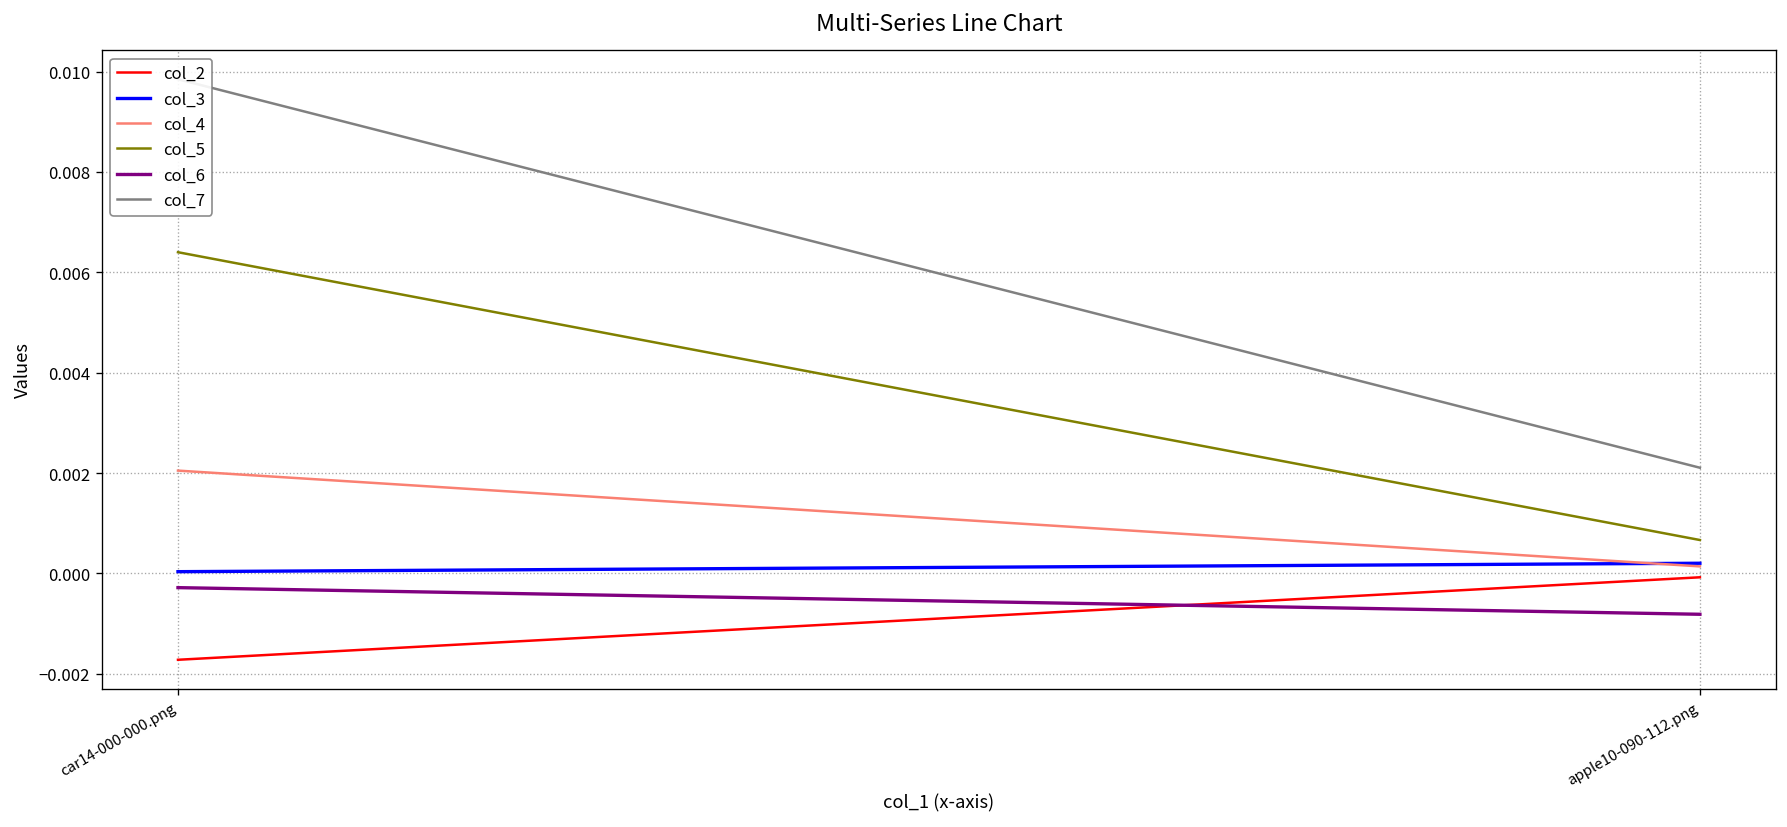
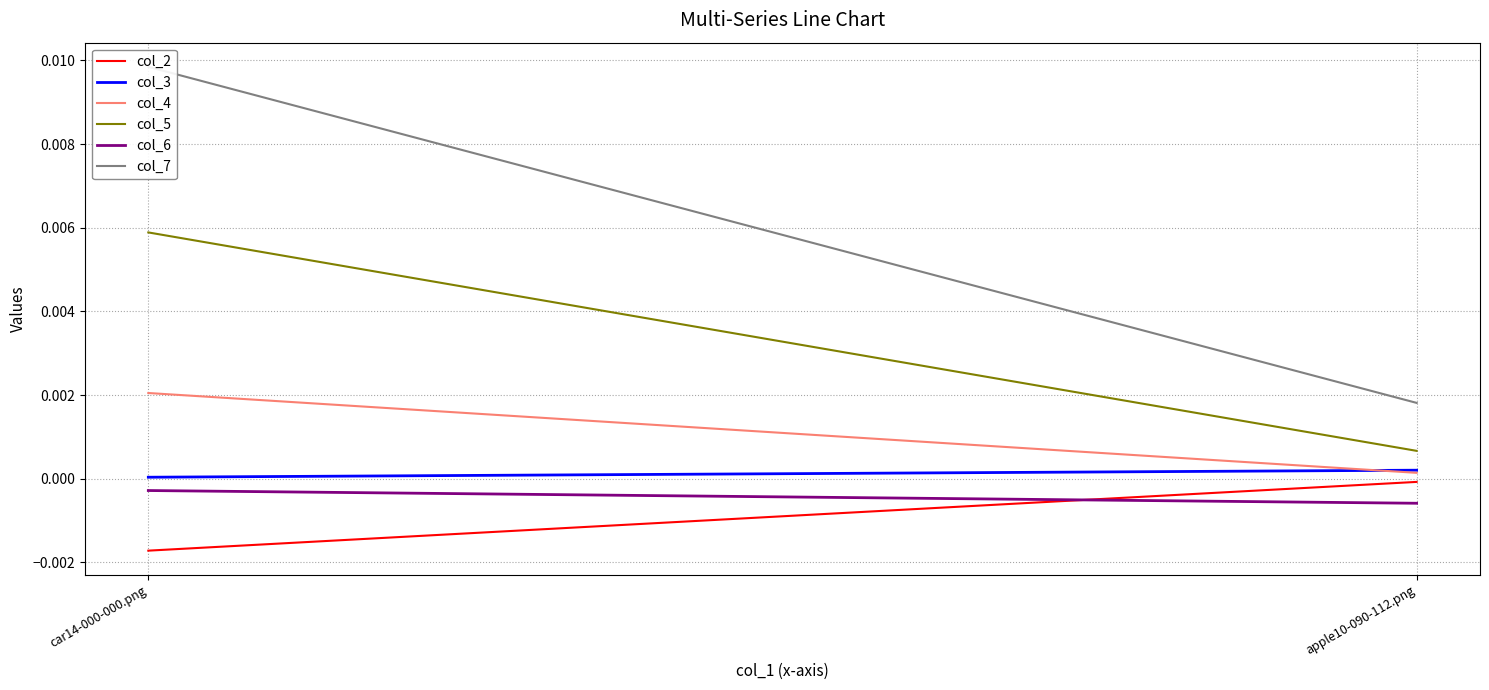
col_5, car14-000-000.png: 0.0064 -> 0.0059
col_6, apple10-090-112.png: -0.0008 -> -0.0006
col_7, apple10-090-112.png: 0.0021 -> 0.0018
